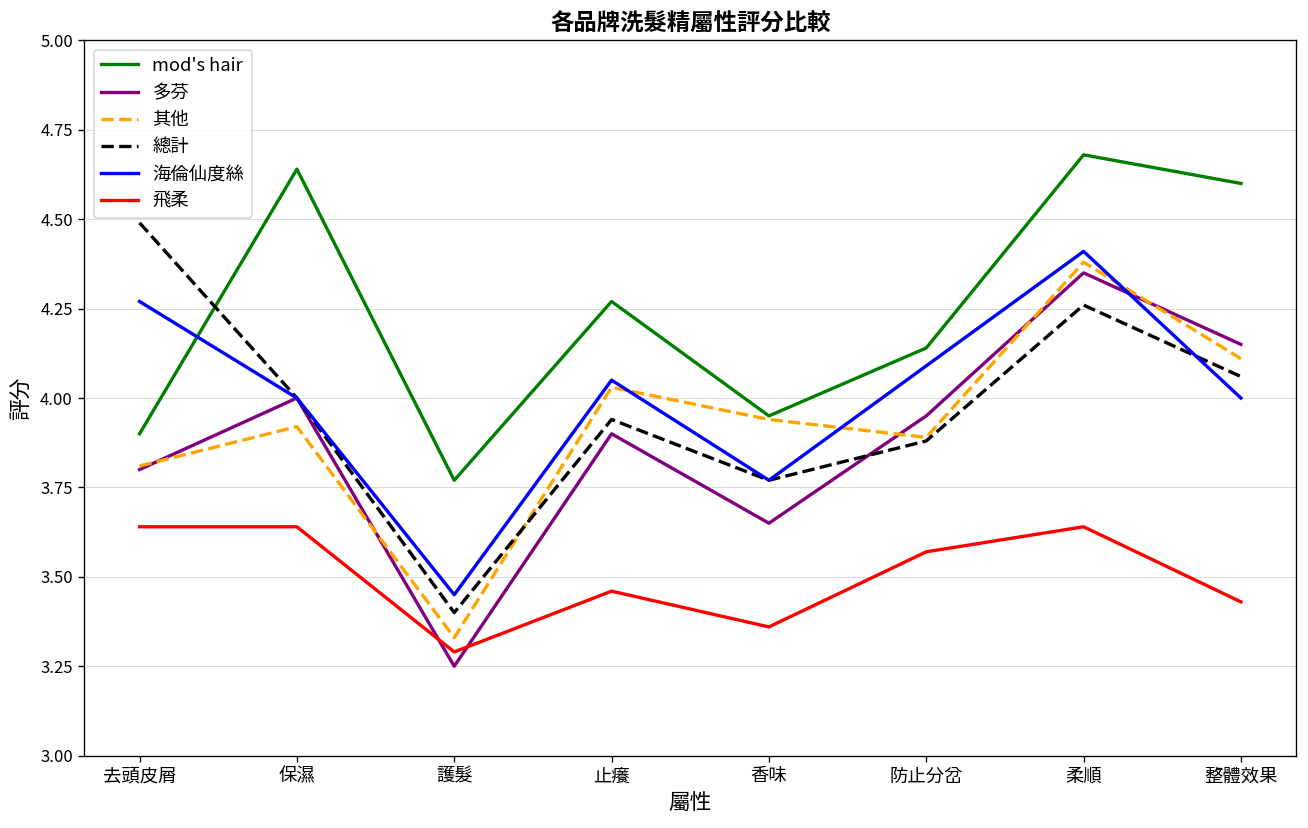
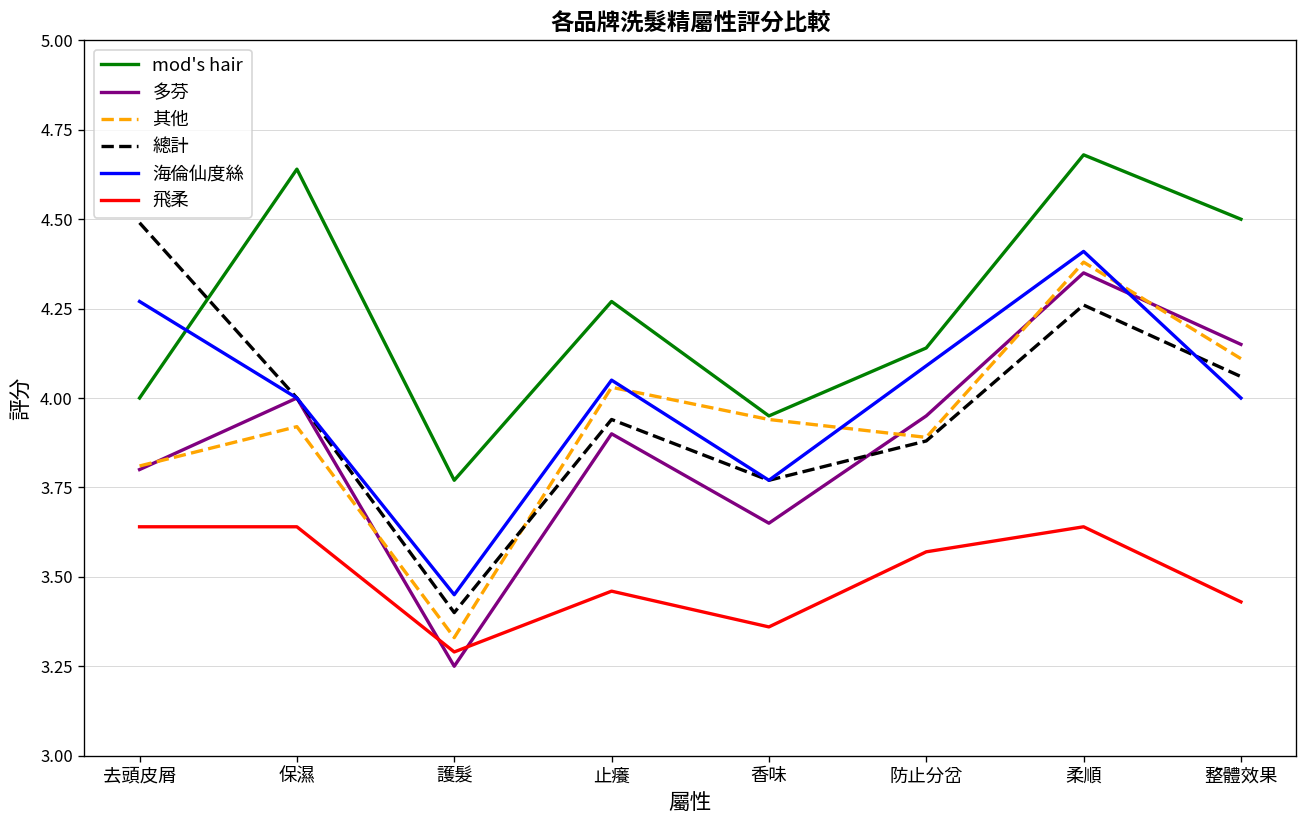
mod's hair, 去頭皮屑: 3.9 -> 4.0
mod's hair, 整體效果: 4.6 -> 4.5
